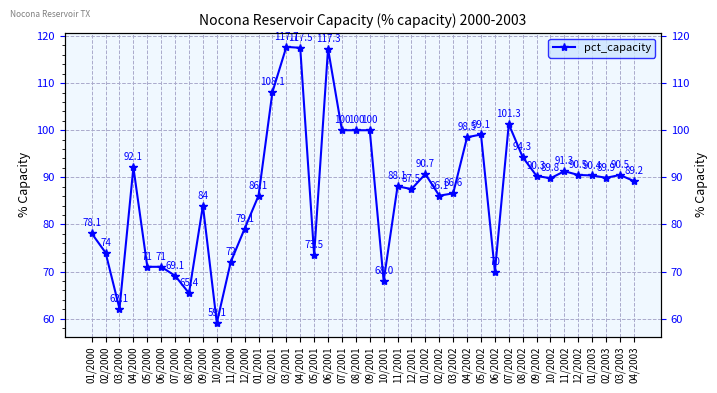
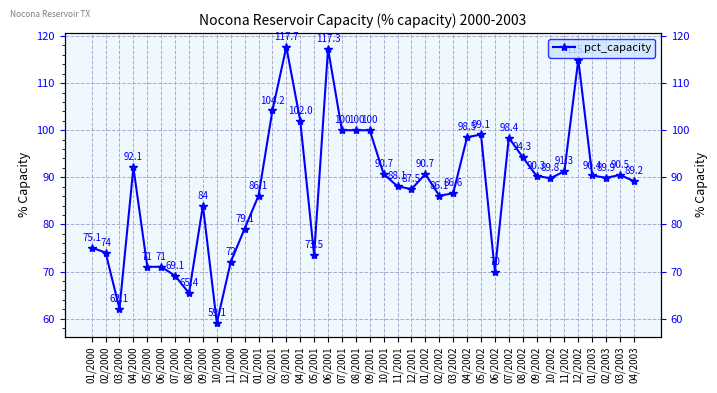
01/2000: 78.1 -> 75.1
02/2001: 108.1 -> 104.2
04/2001: 117.5 -> 102.0
10/2001: 68.0 -> 90.7
07/2002: 101.3 -> 98.4
12/2002: 91 -> 115
